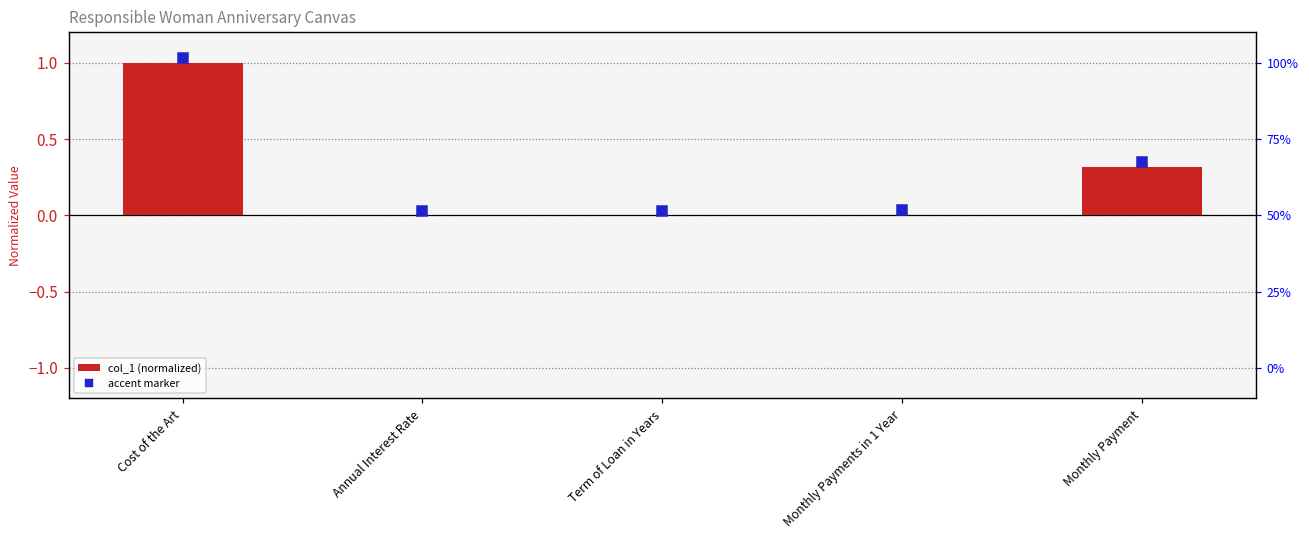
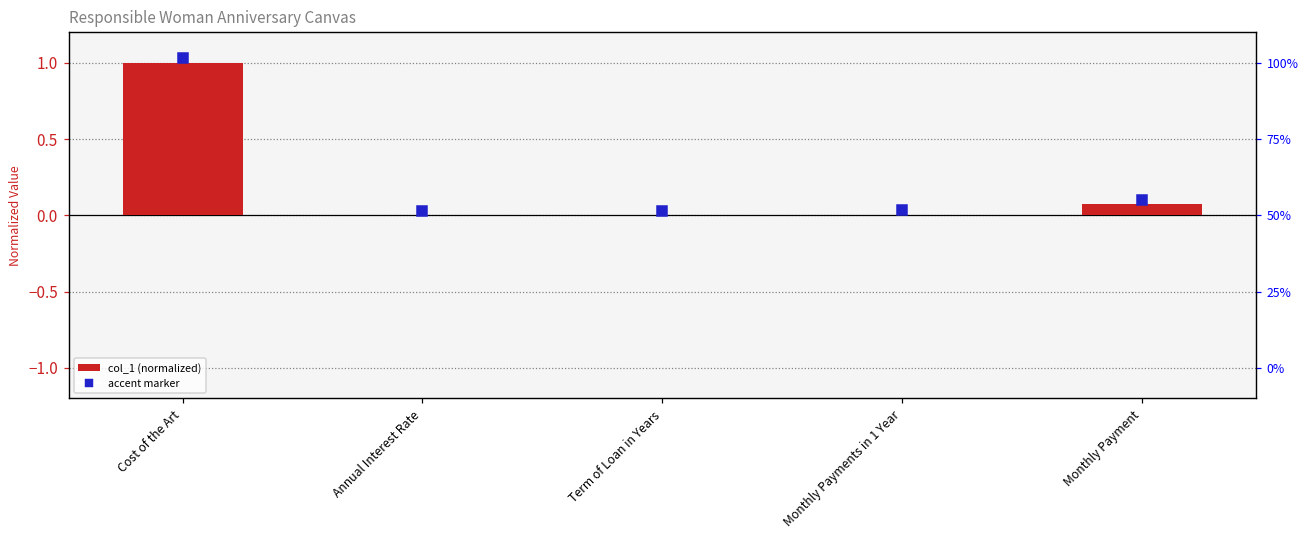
col_1 (normalized), Monthly Payment: 0.32 -> 0.07
